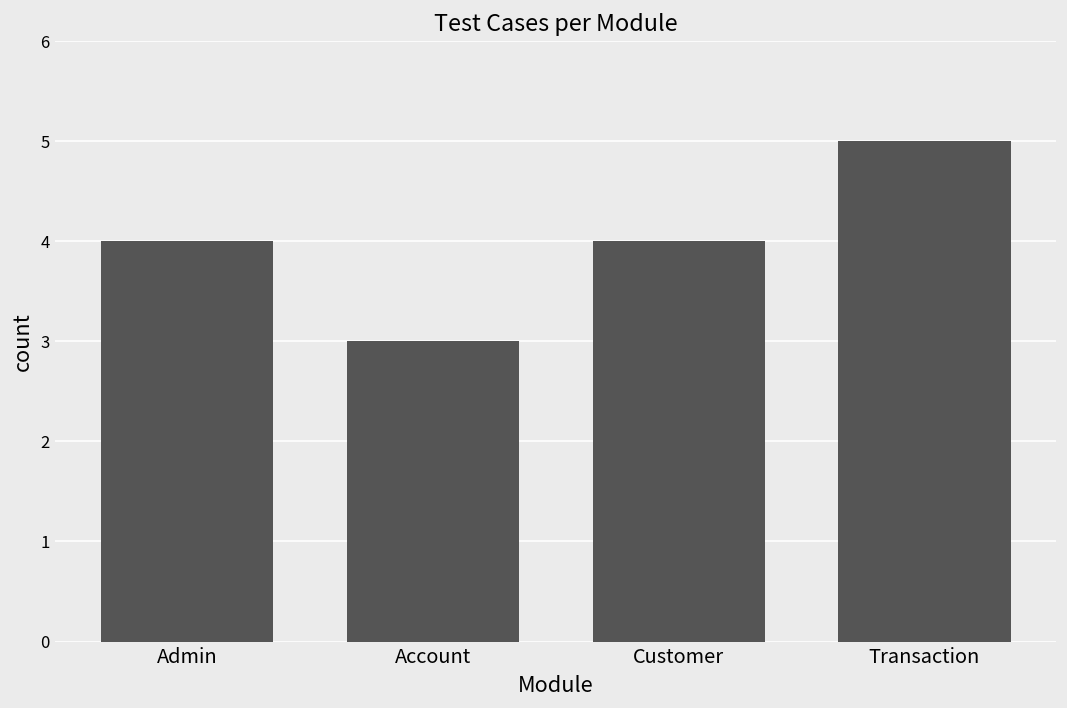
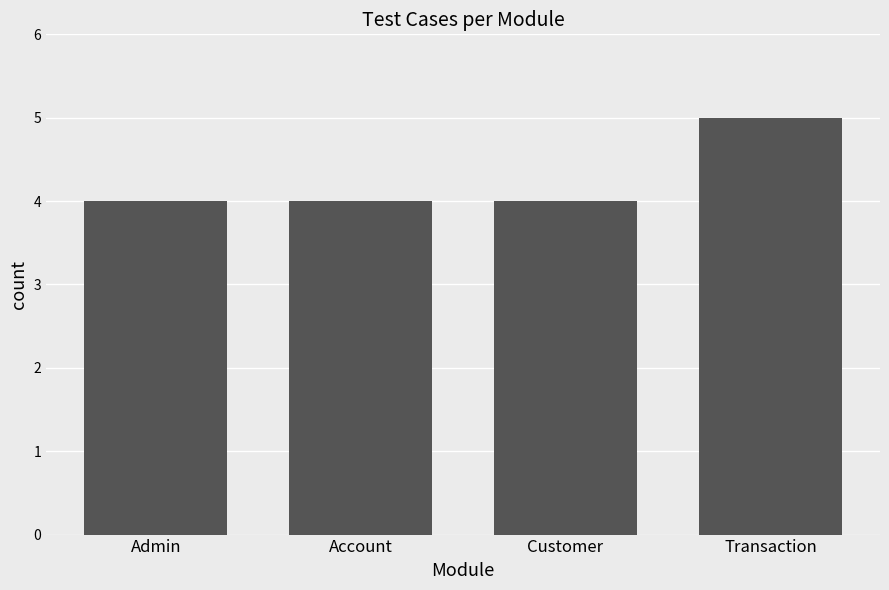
Account: 3 -> 4
